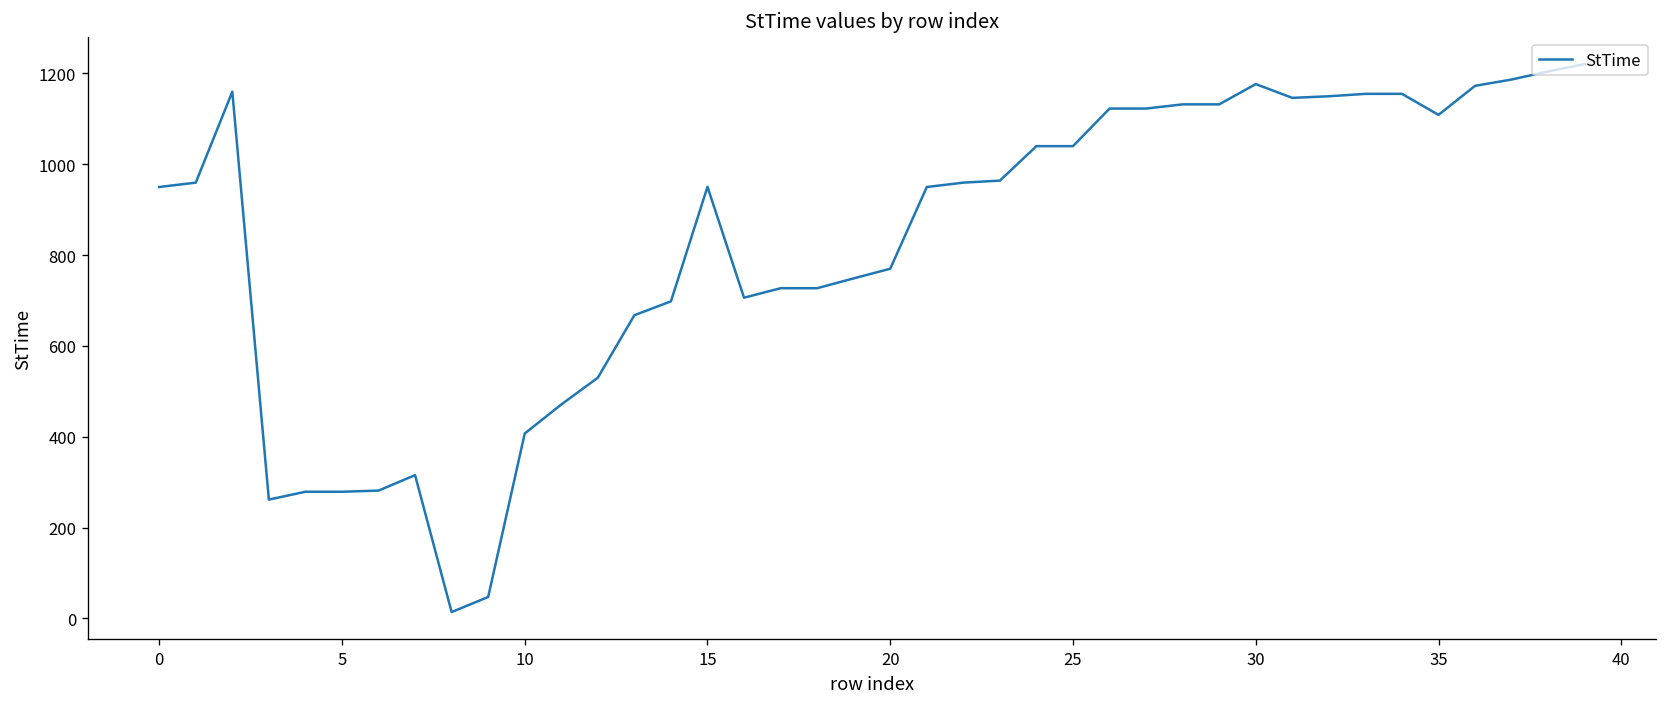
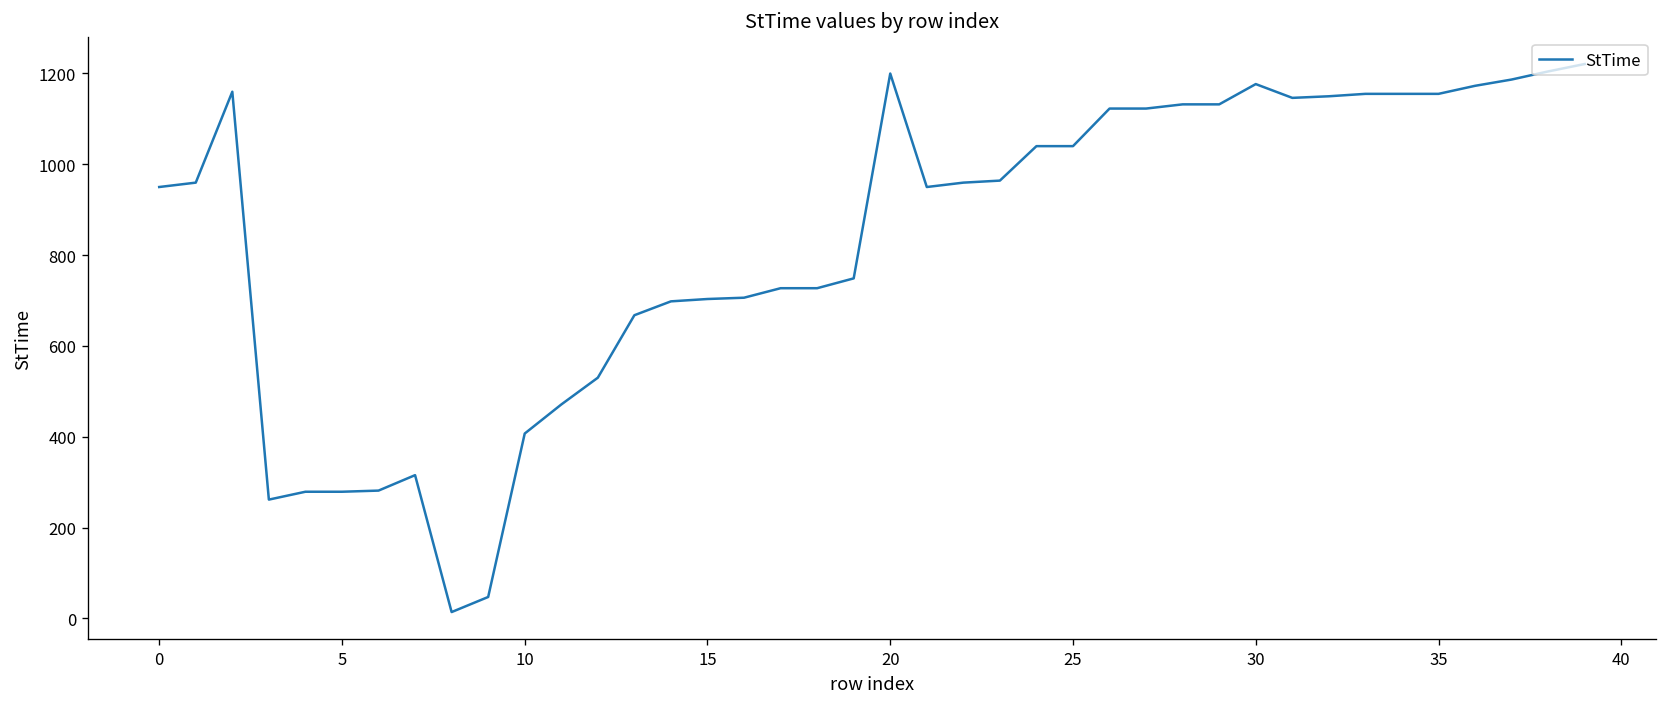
15: 950 -> 700
20: 770 -> 1200
35: 1110 -> 1160
